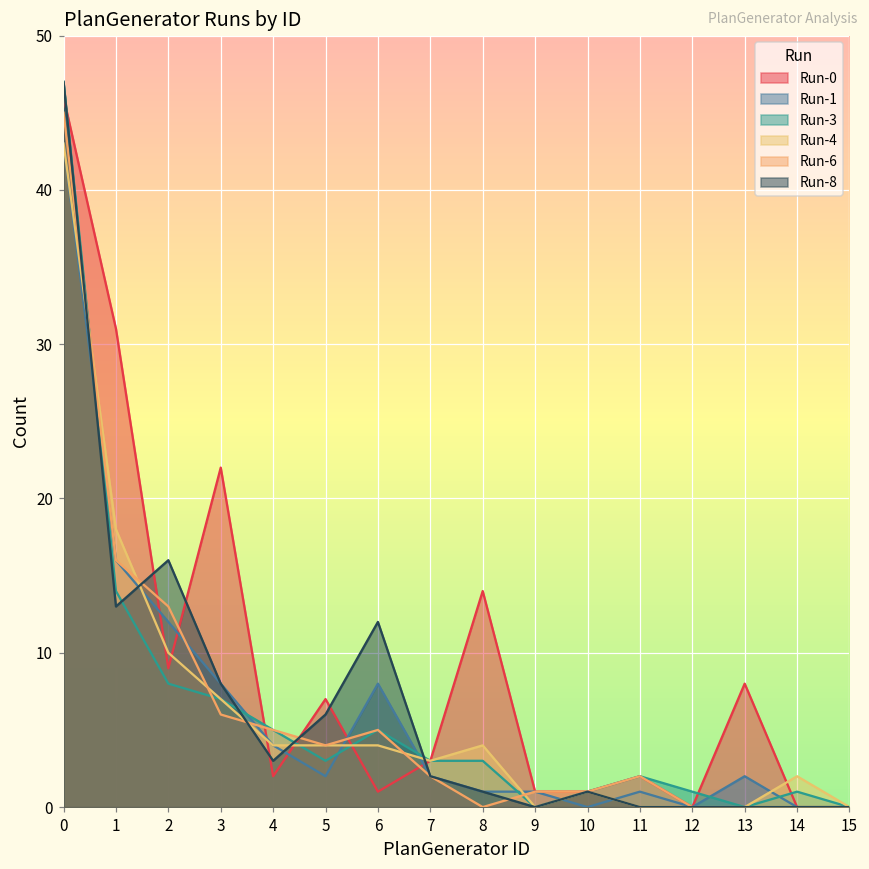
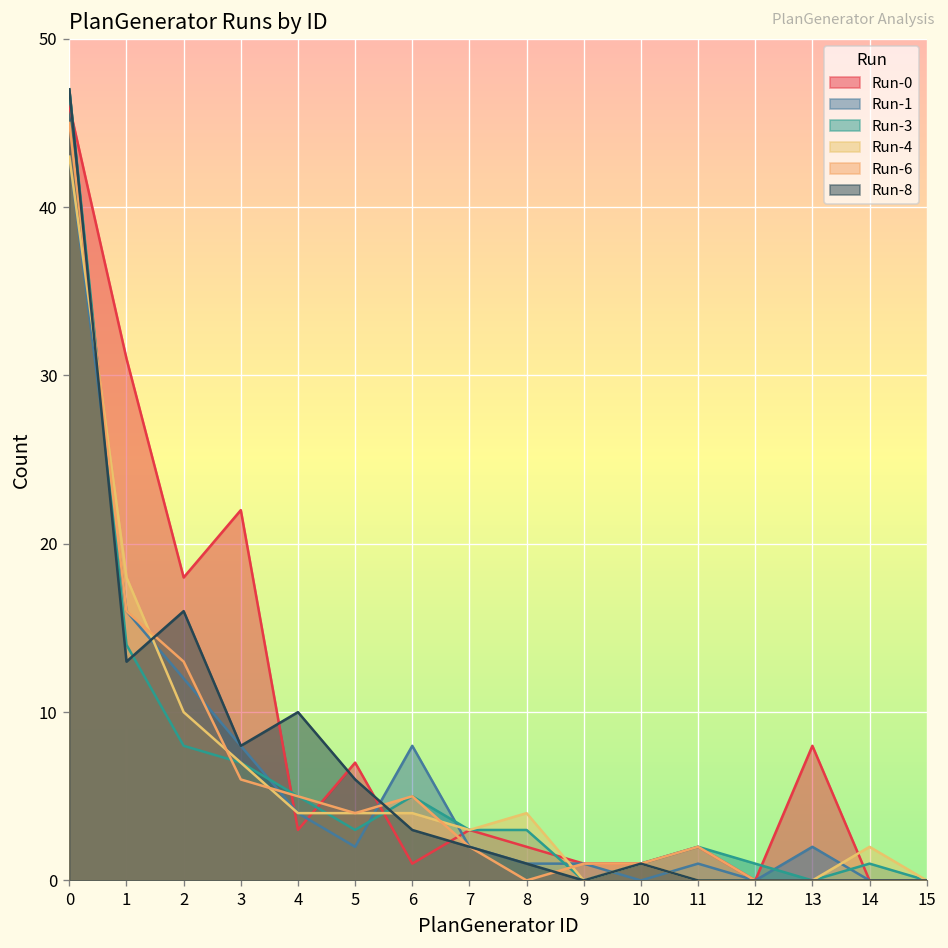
Run-0, 2: 9 -> 18
Run-0, 4: 2 -> 3
Run-8, 4: 3 -> 10
Run-8, 6: 12 -> 3
Run-0, 8: 14 -> 2
